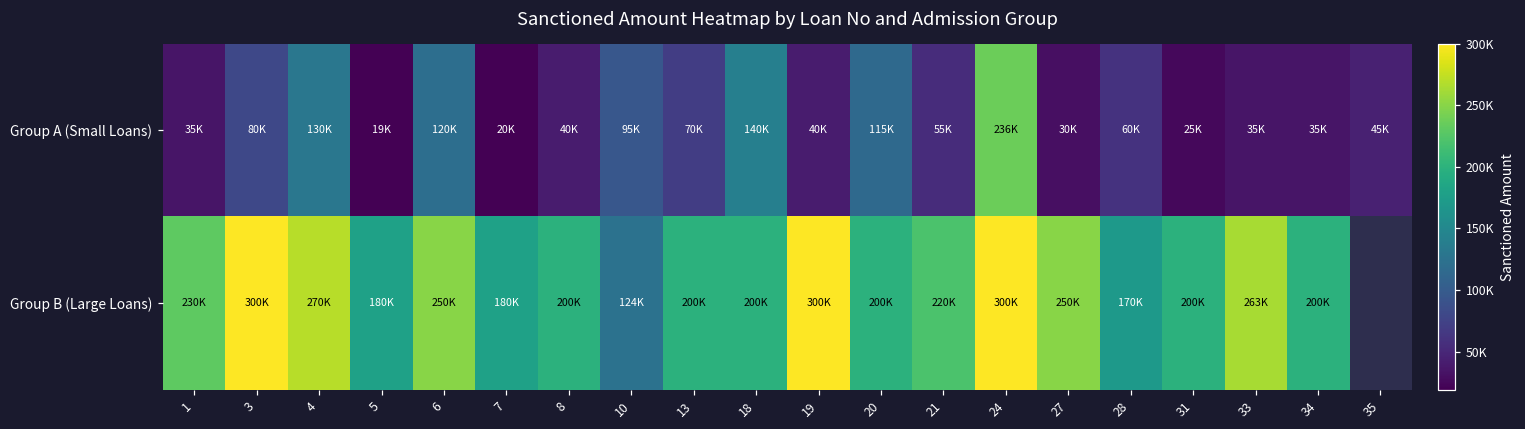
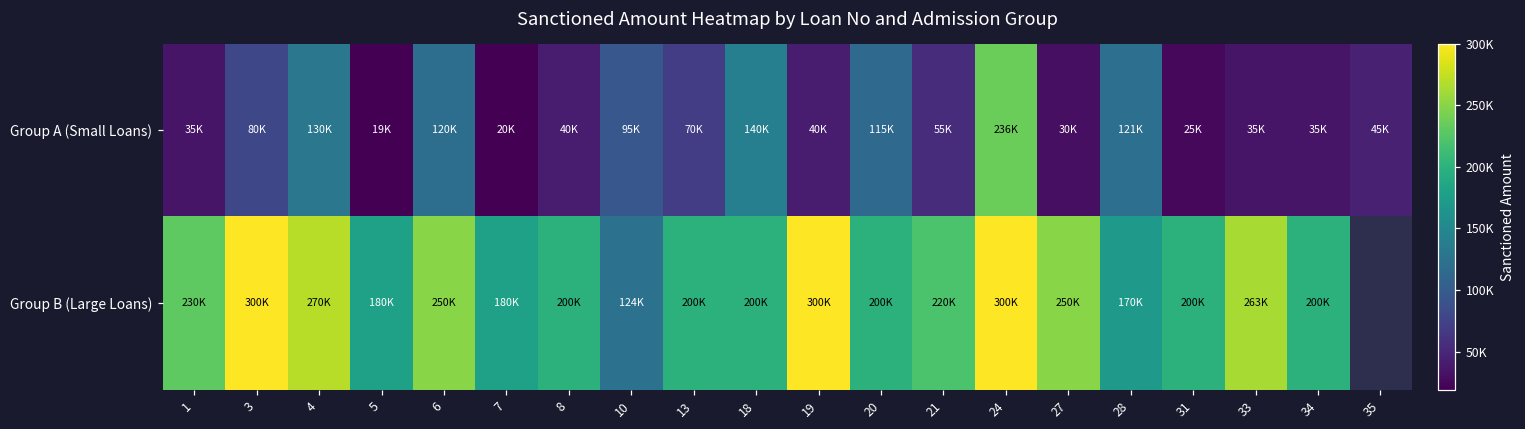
Group A (Small Loans), 28: 60K -> 121K
